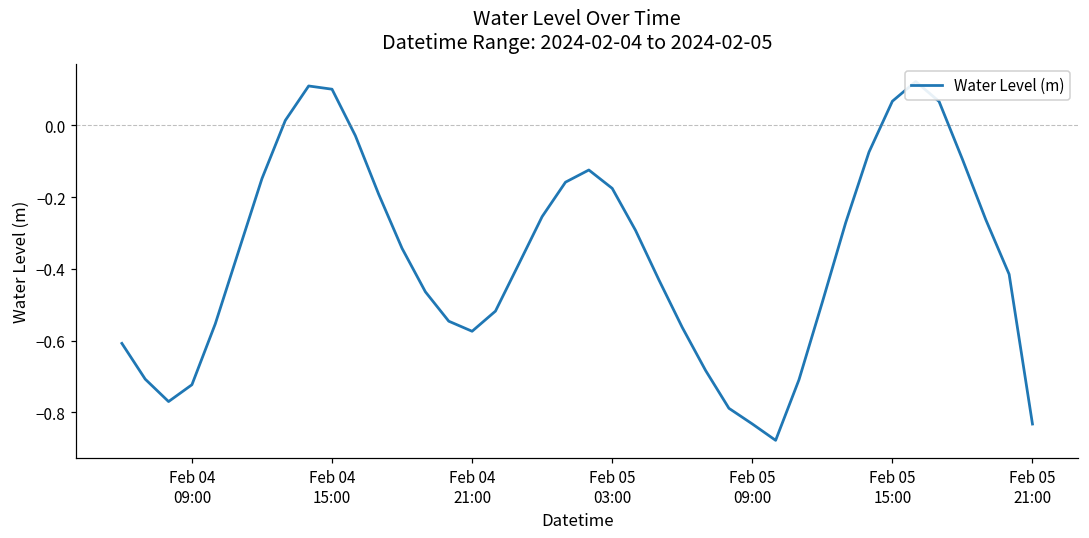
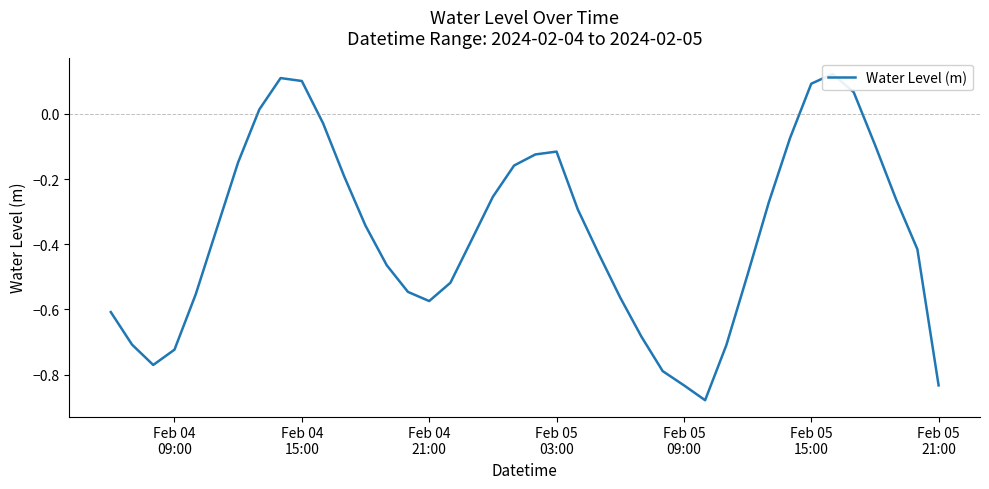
Feb 05 03:00: -0.18 -> -0.12
Feb 05 15:00: 0.07 -> 0.09
